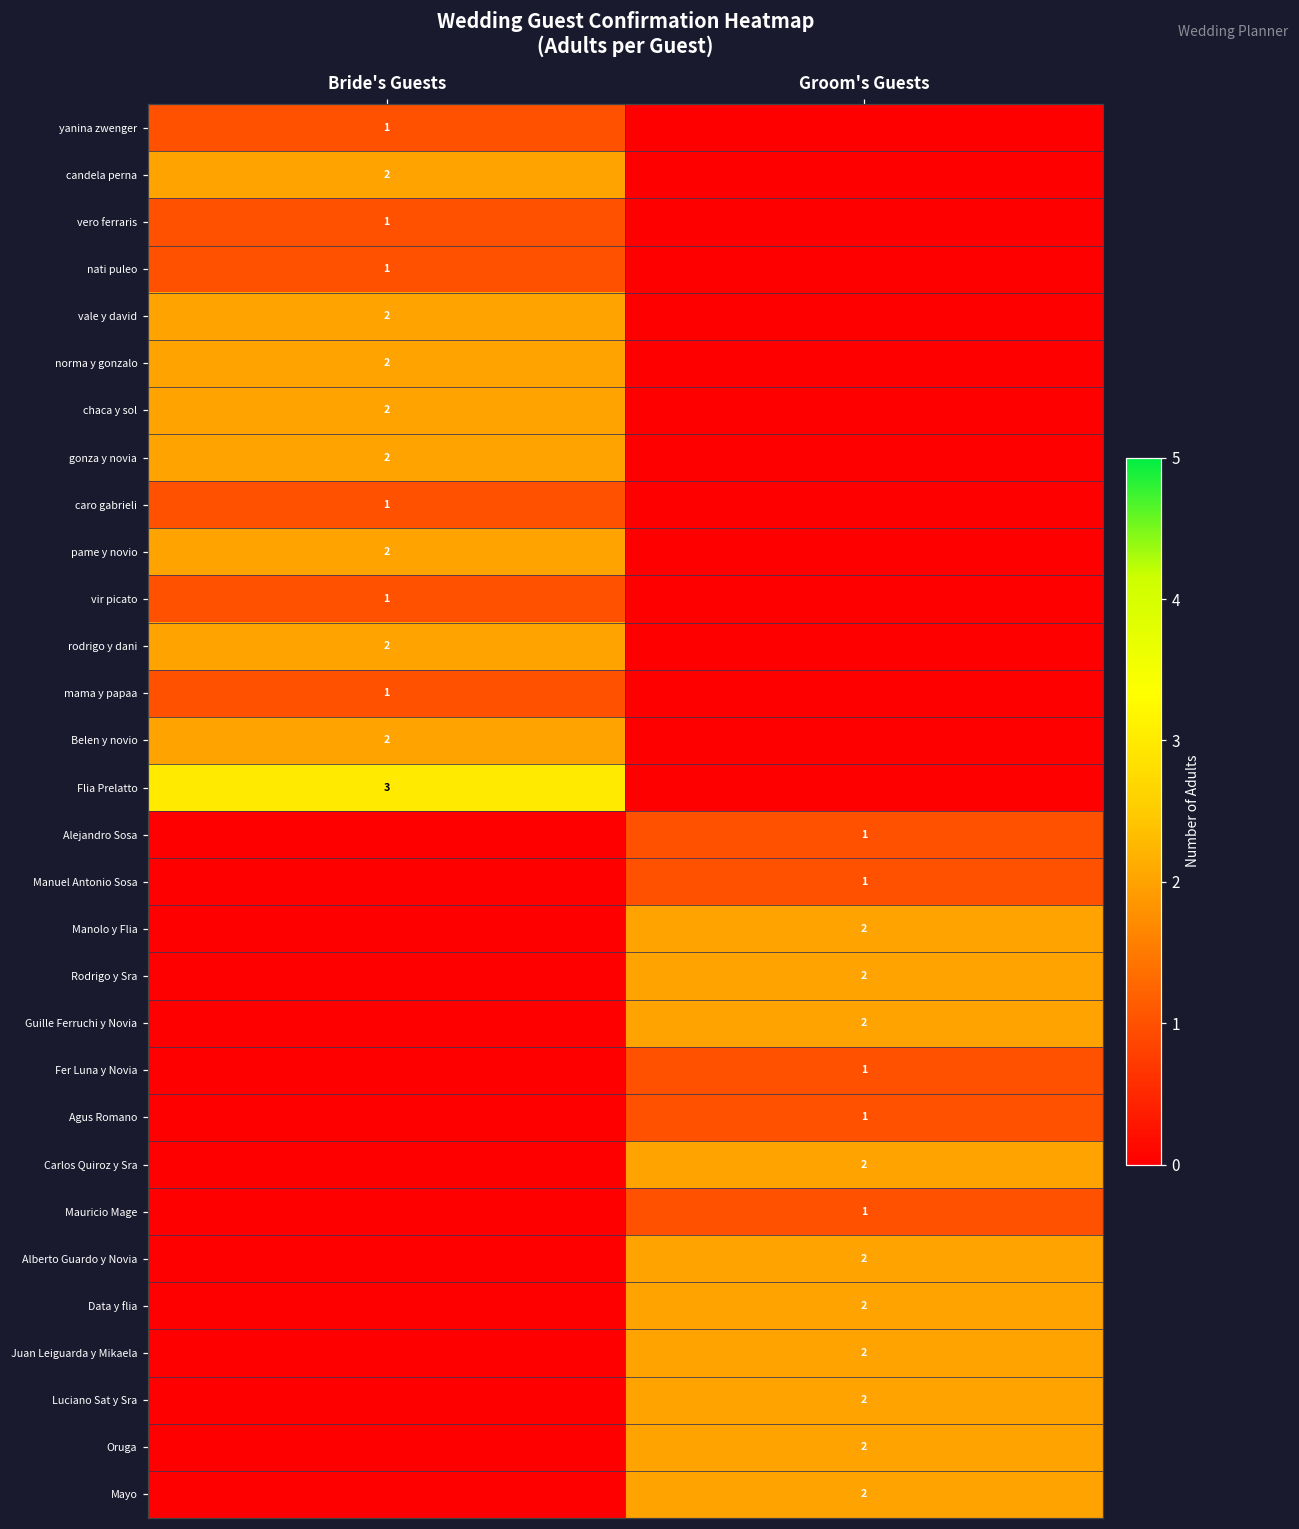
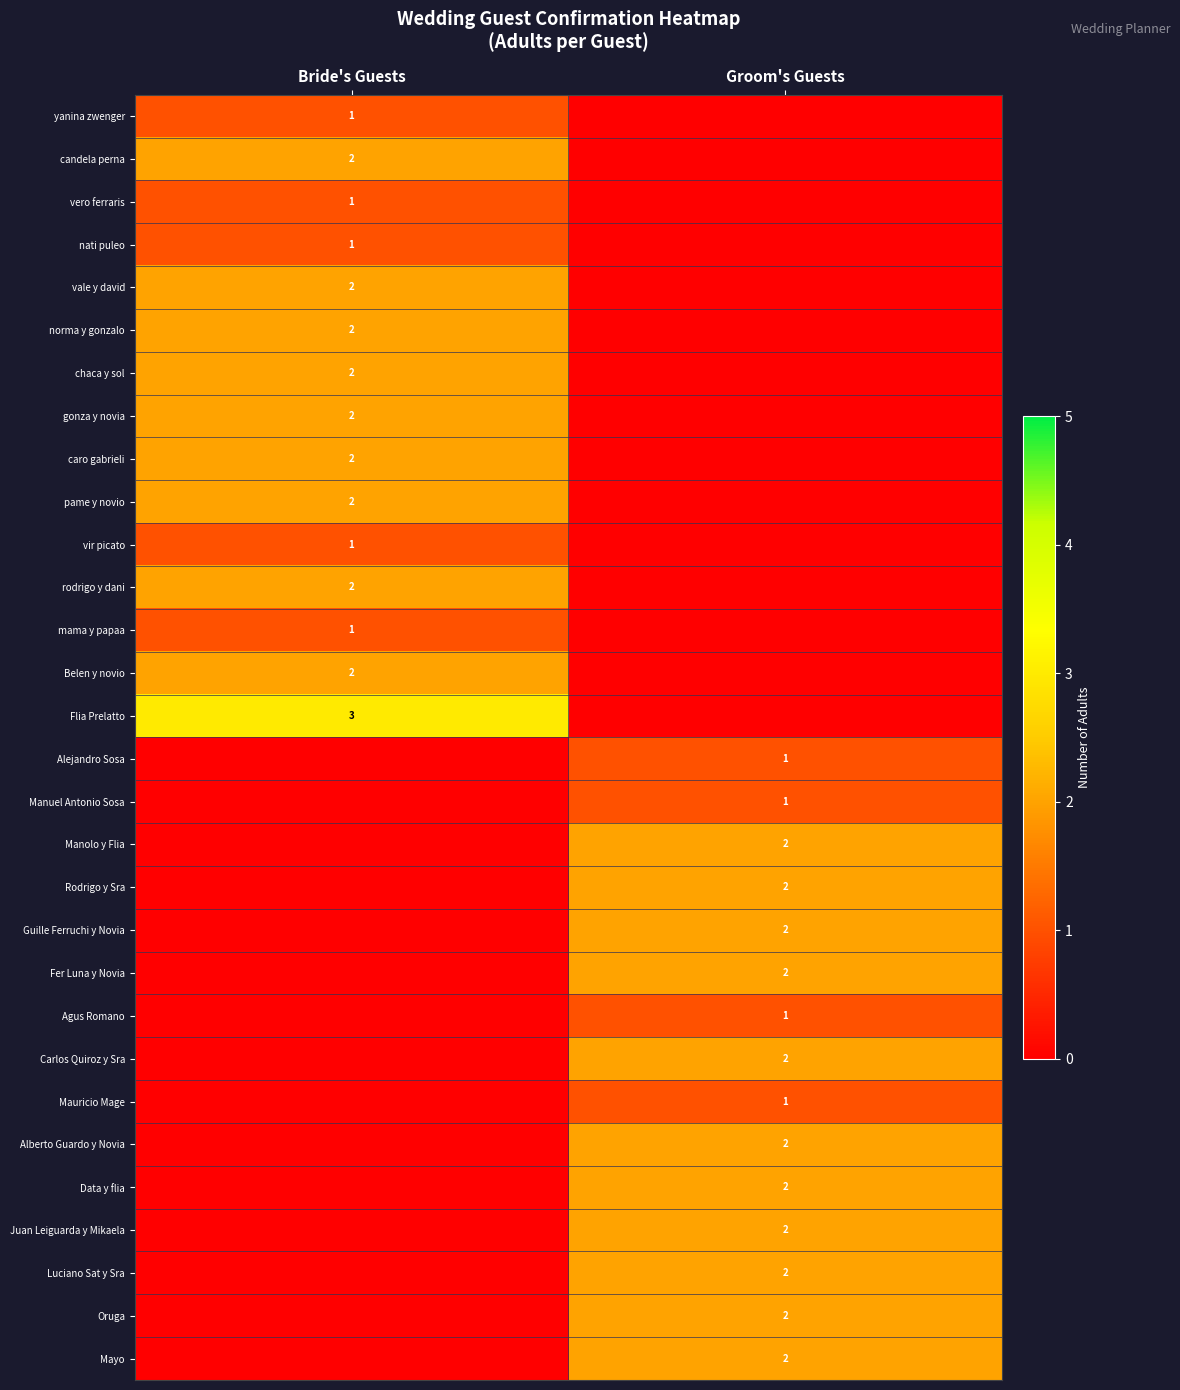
caro gabrieli, Bride's Guests: 1 -> 2
Fer Luna y Novia, Groom's Guests: 1 -> 2
